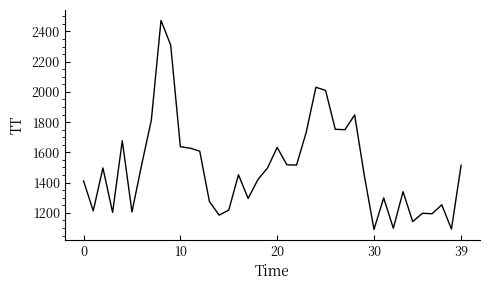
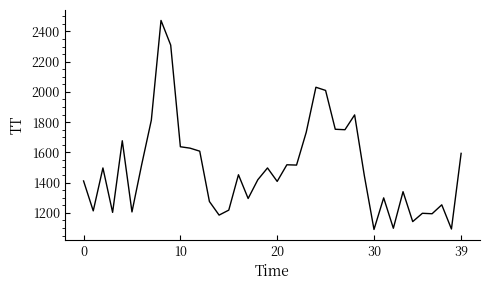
20: 1630 -> 1410
39: 1520 -> 1590
